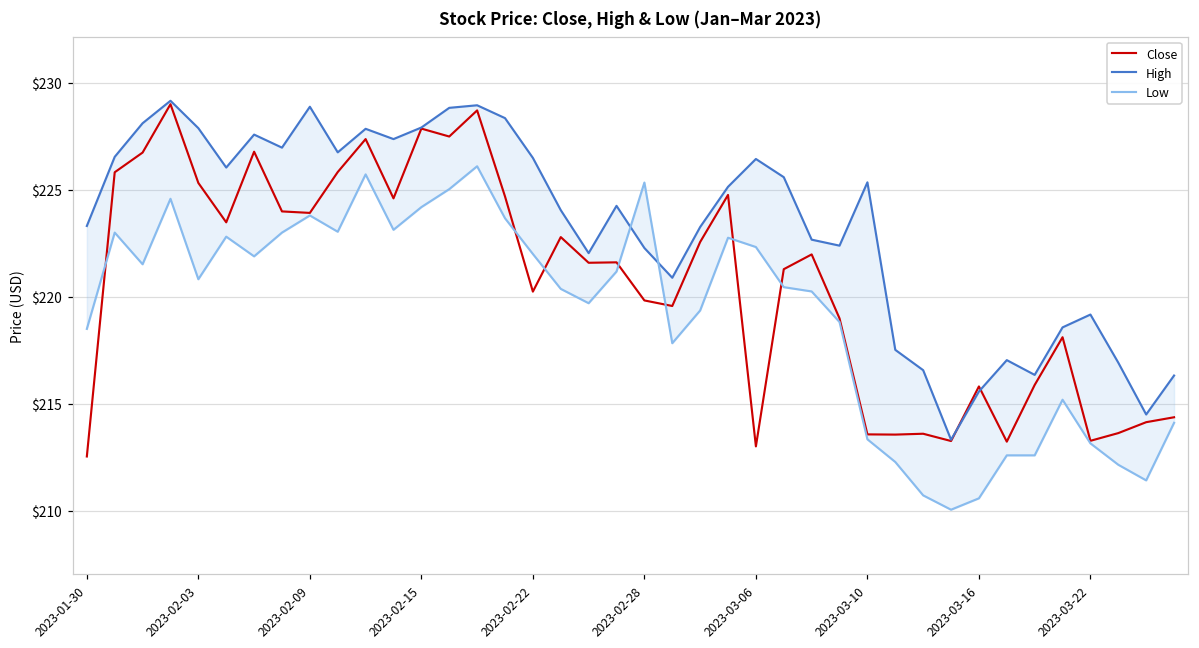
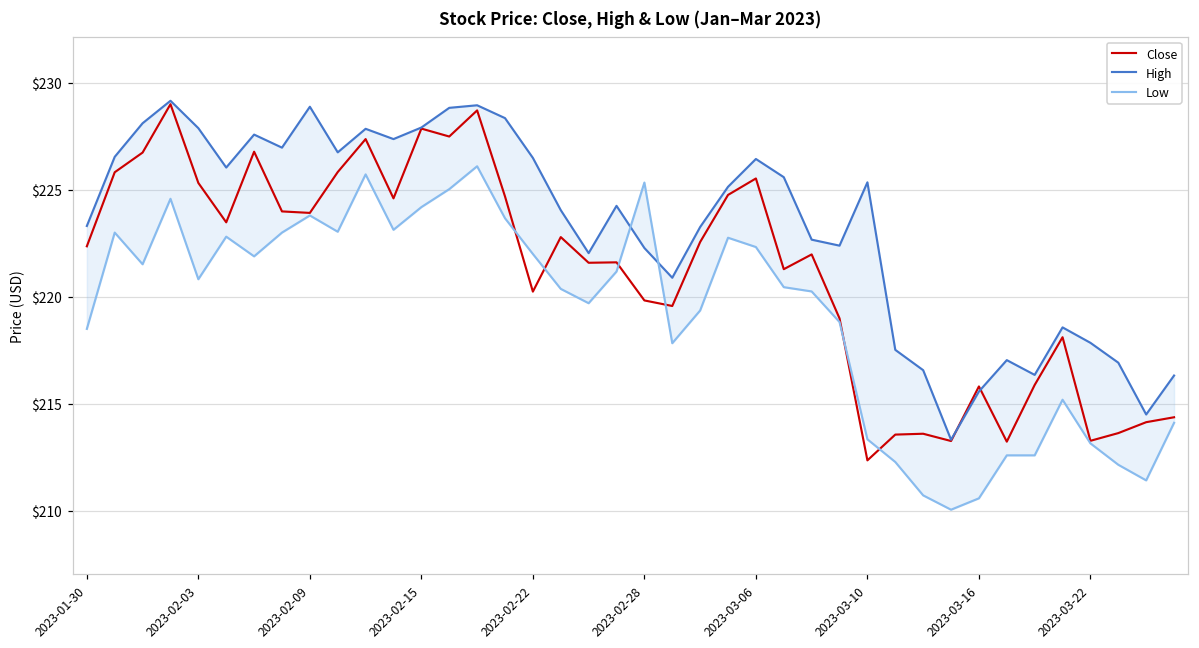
Close, 2023-01-30: $212.5 -> $222.4
Close, 2023-03-06: $213.0 -> $225.5
Close, 2023-03-10: $213.6 -> $212.3
High, 2023-03-22: $219.2 -> $217.8
